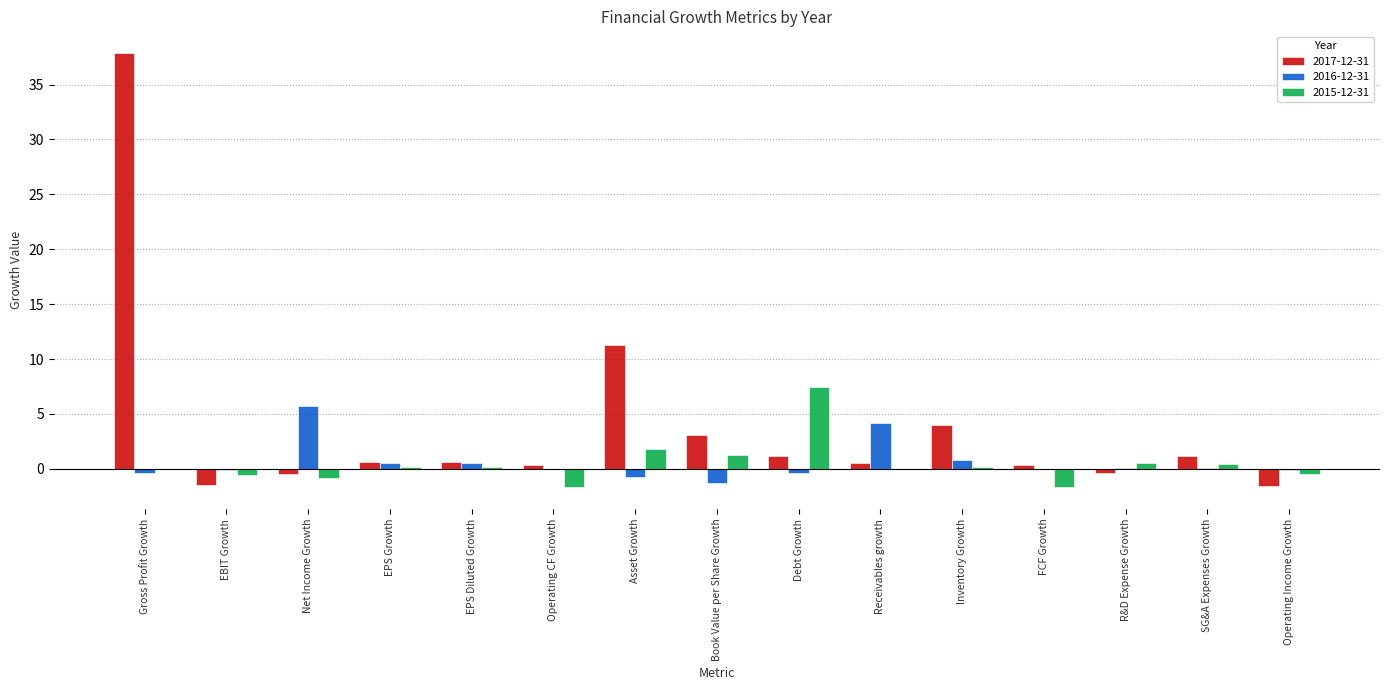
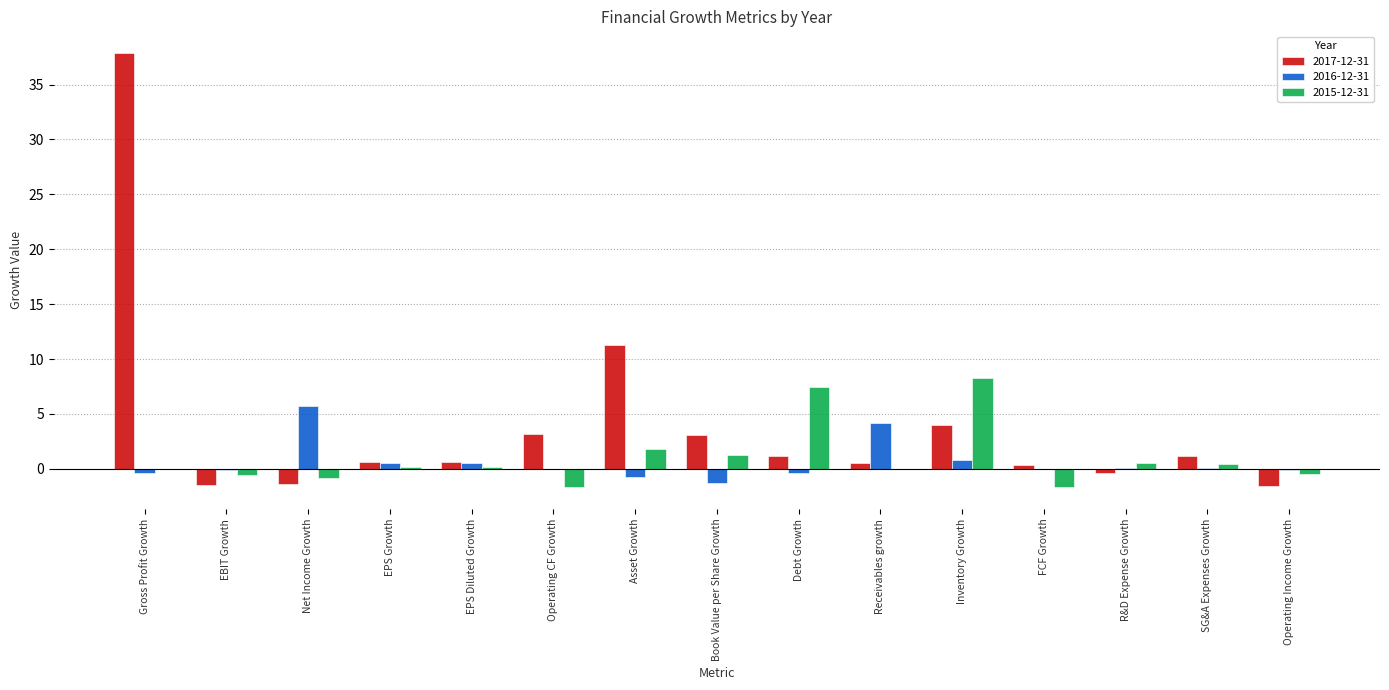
2017-12-31, Net Income Growth: -0.5 -> -1.4
2017-12-31, Operating CF Growth: 0.3 -> 3.1
2015-12-31, Inventory Growth: 0.2 -> 8.3
